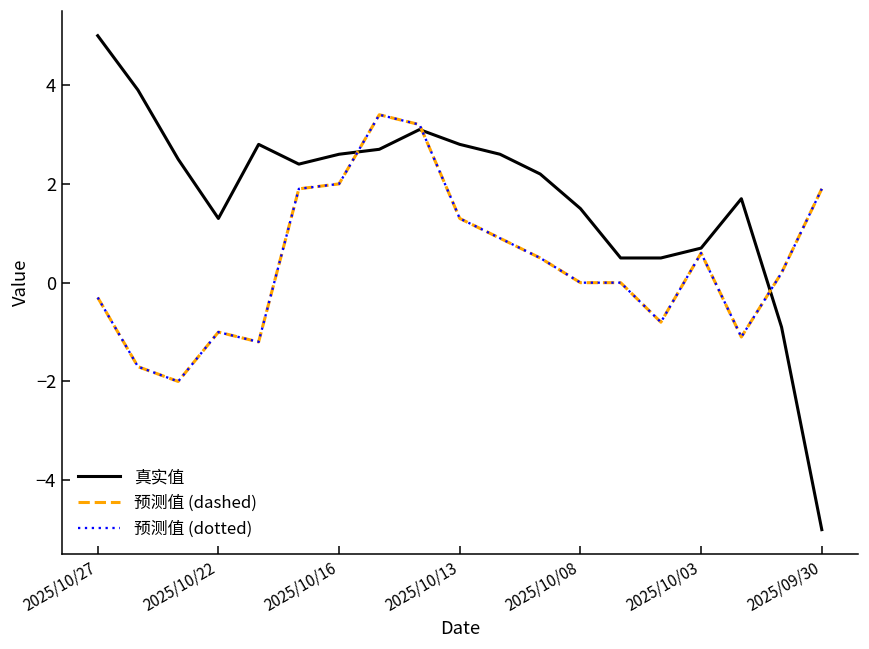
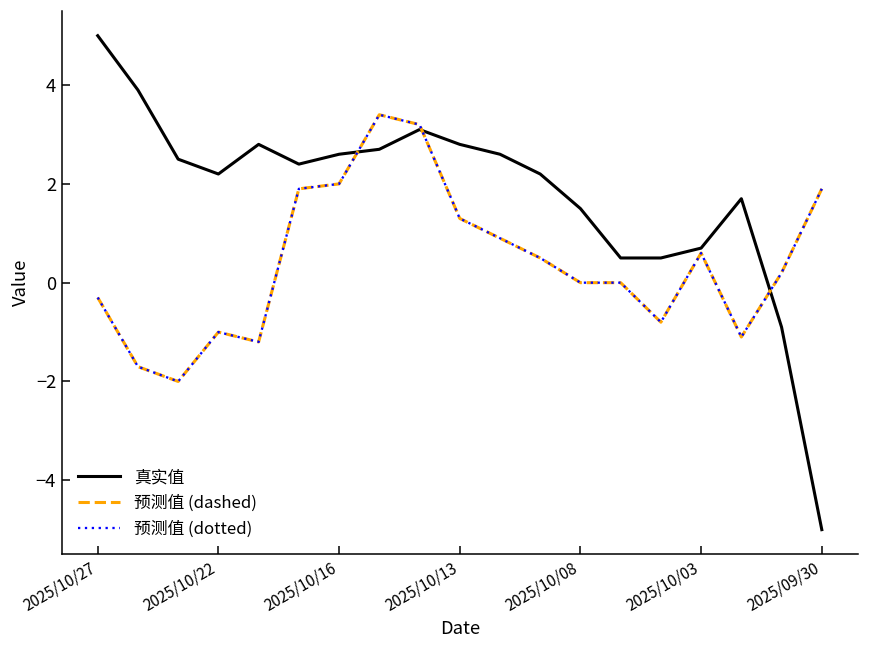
真实值, 2025/10/22: 1.3 -> 2.2
